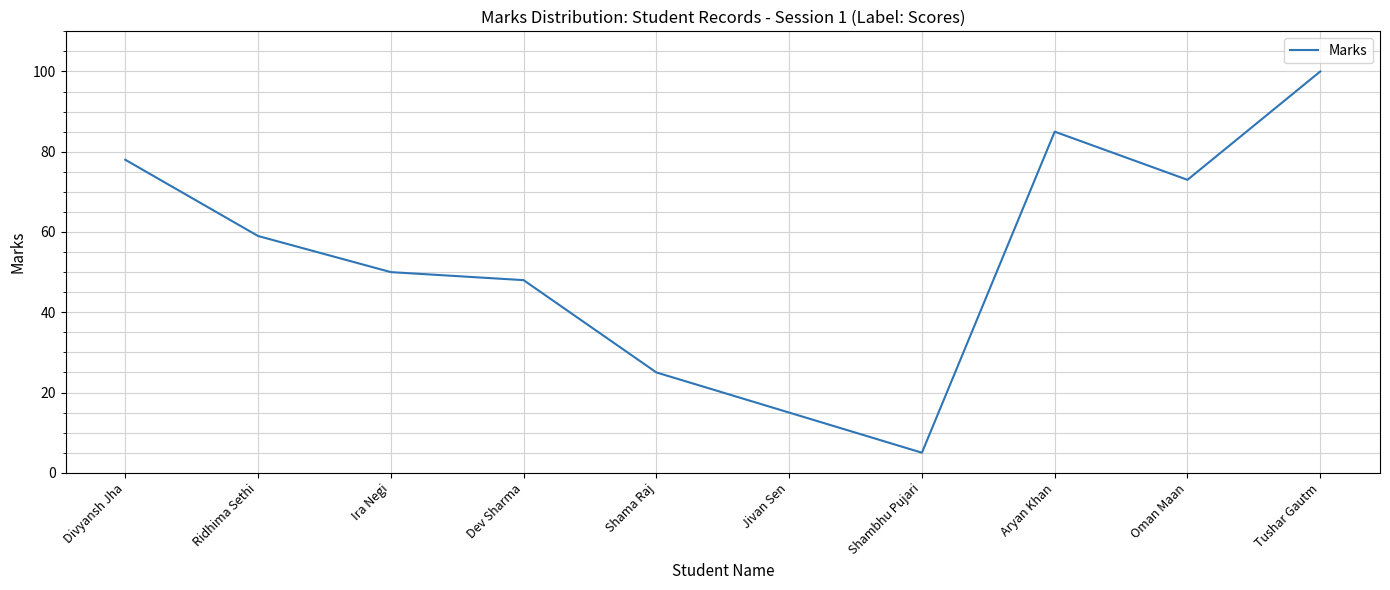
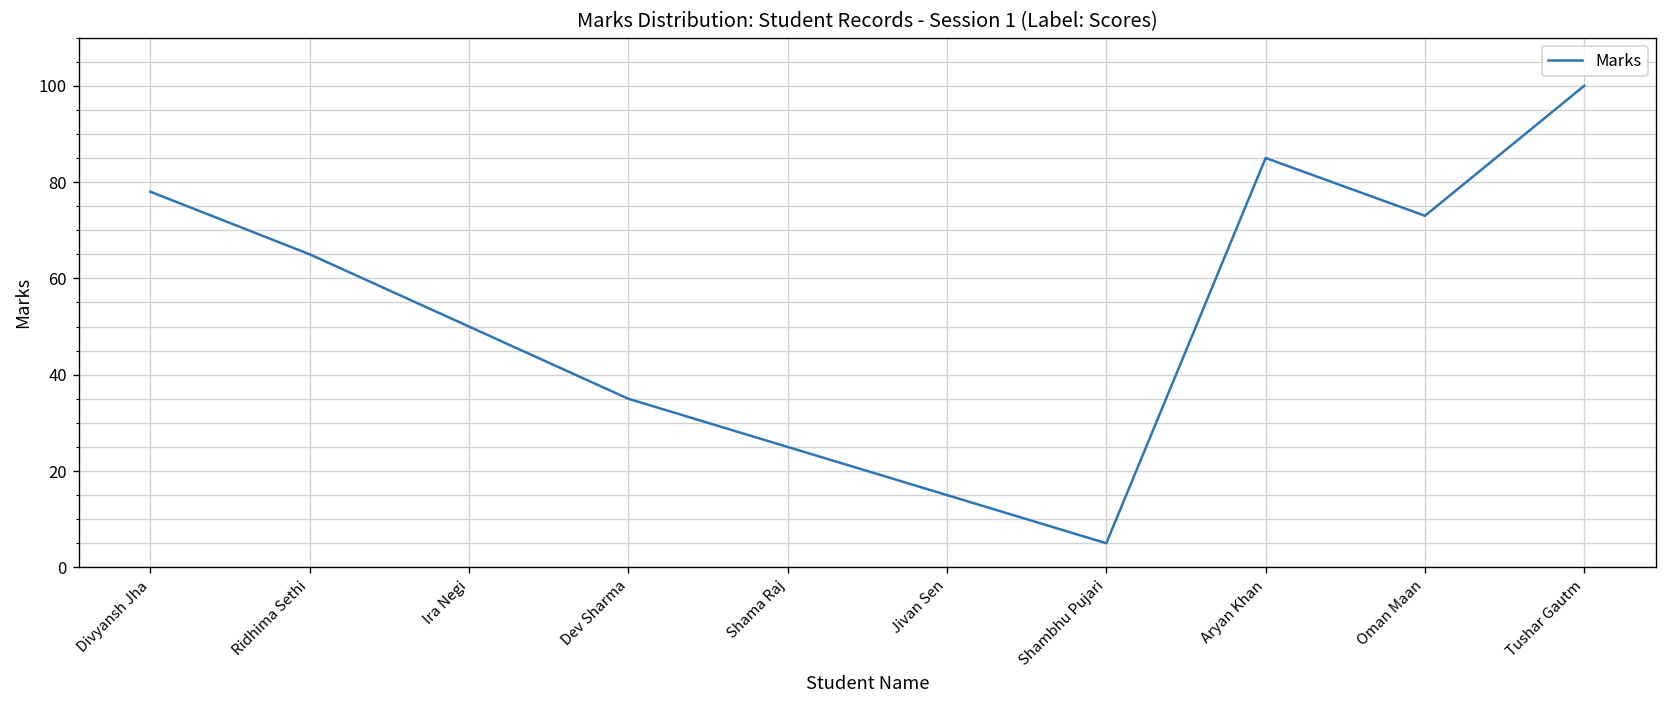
Ridhima Sethi: 59 -> 65
Dev Sharma: 48 -> 35
